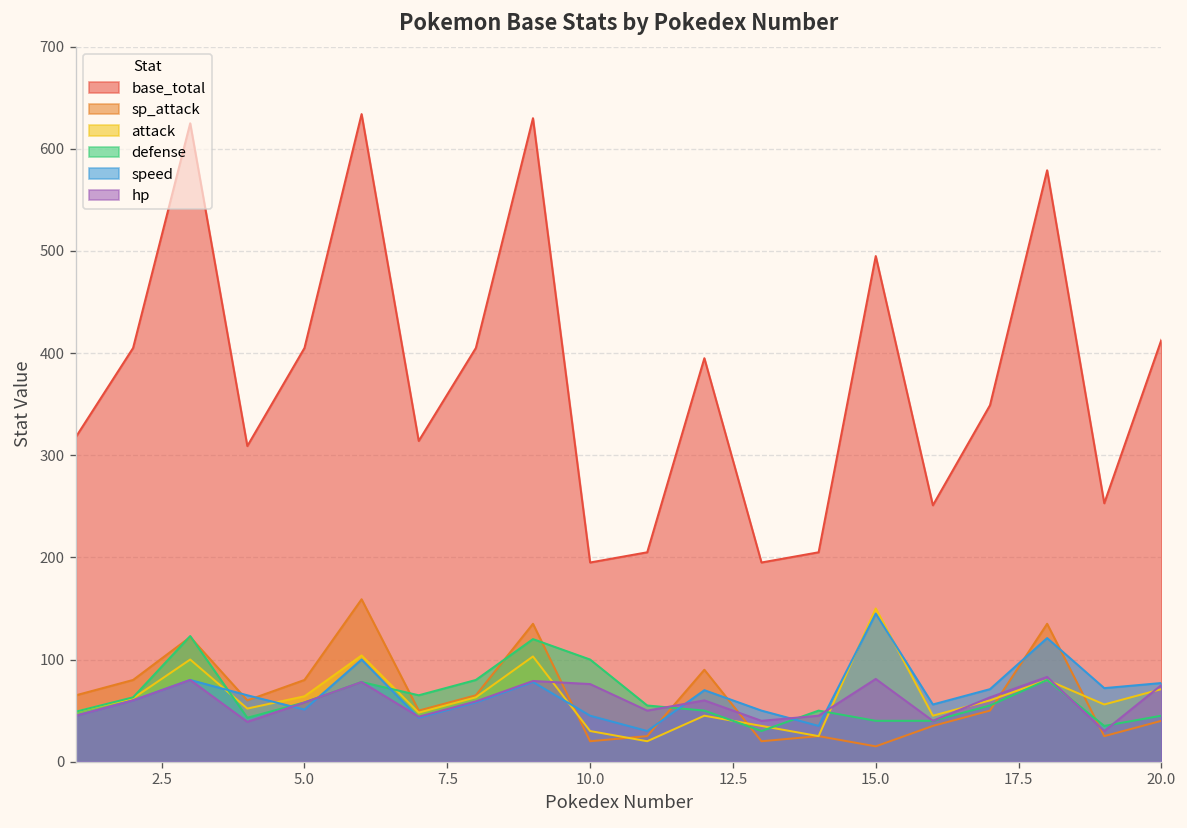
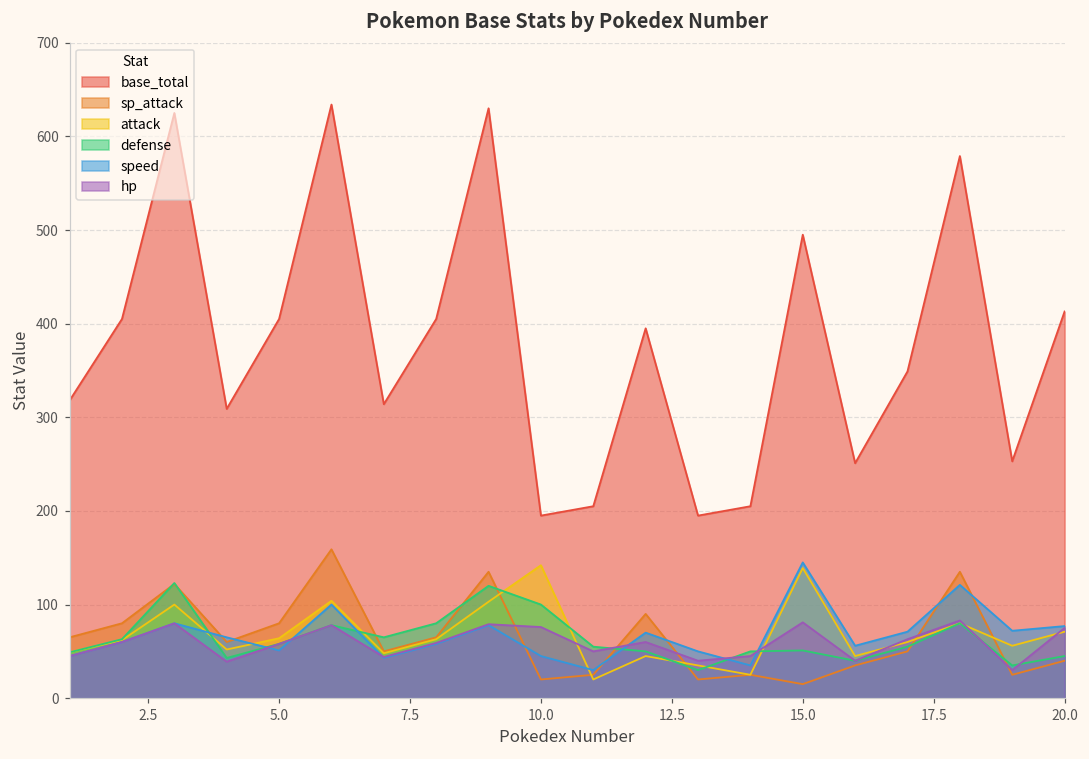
attack, 10.0: 30 -> 140
attack, 15.0: 150 -> 140
defense, 15.0: 40 -> 50
